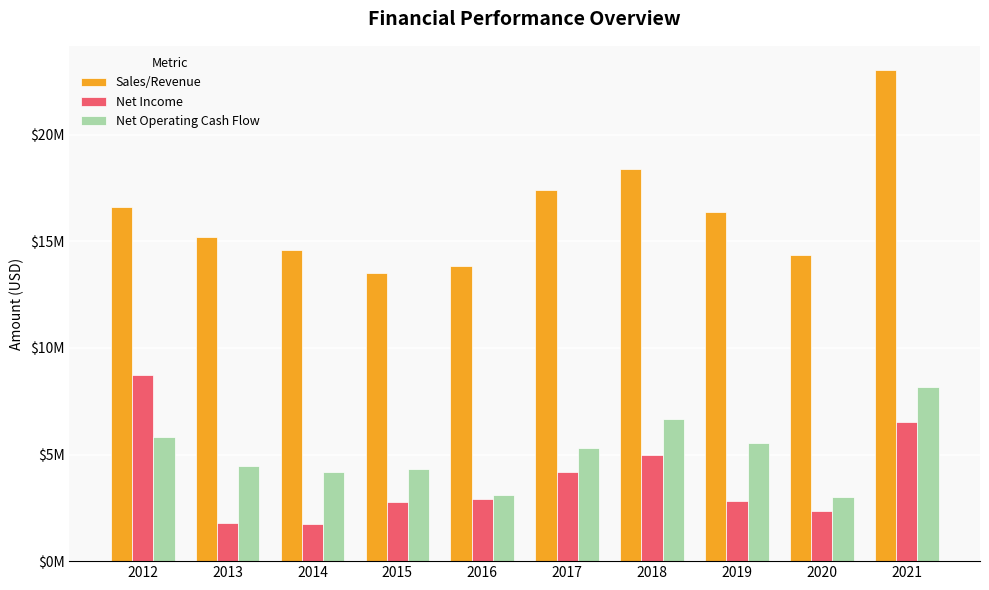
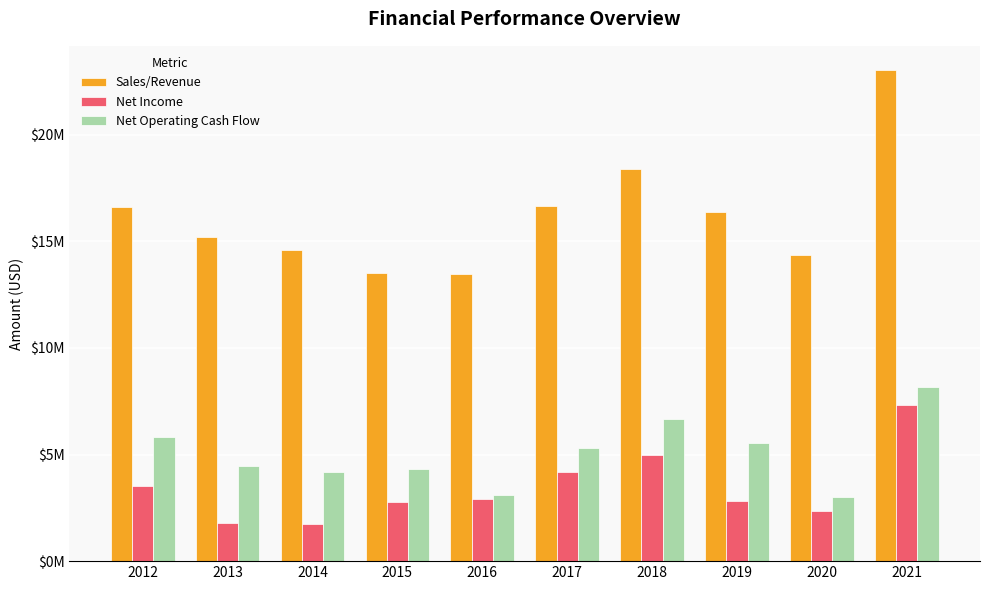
Net Income, 2012: $8700000 -> $3500000
Sales/Revenue, 2016: $13900000 -> $13500000
Sales/Revenue, 2017: $17400000 -> $16700000
Net Income, 2021: $6500000 -> $7300000
